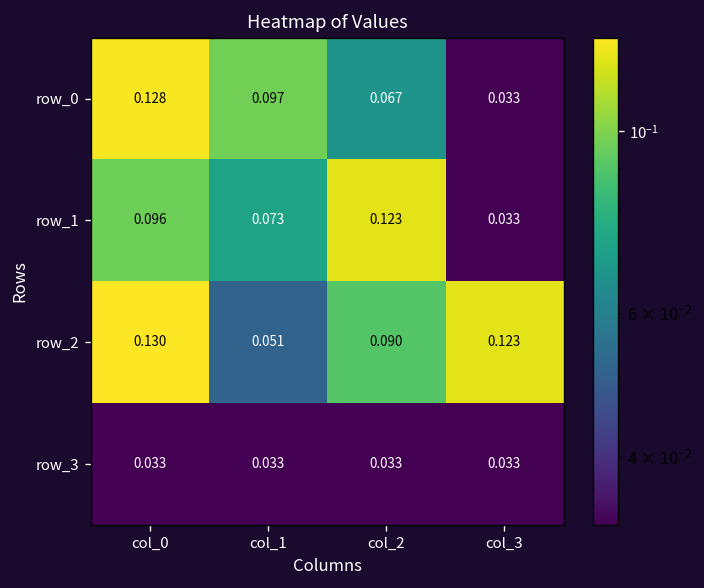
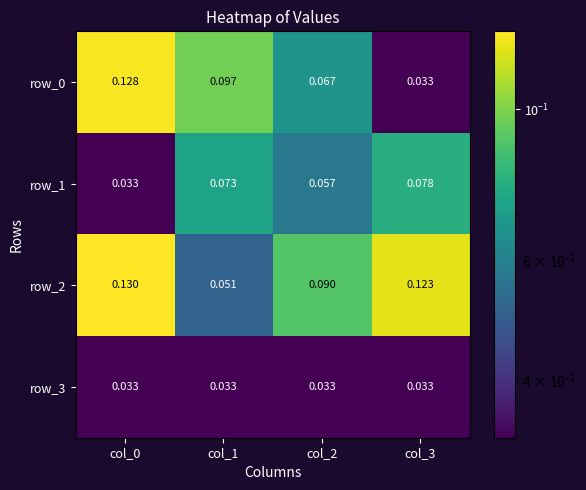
row_1, col_0: 0.096 -> 0.033
row_1, col_2: 0.123 -> 0.057
row_1, col_3: 0.033 -> 0.078
